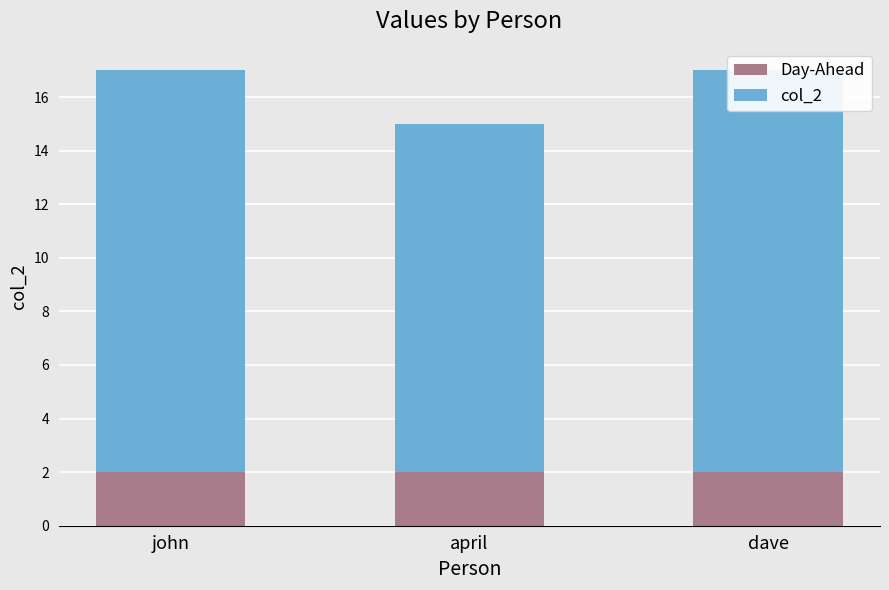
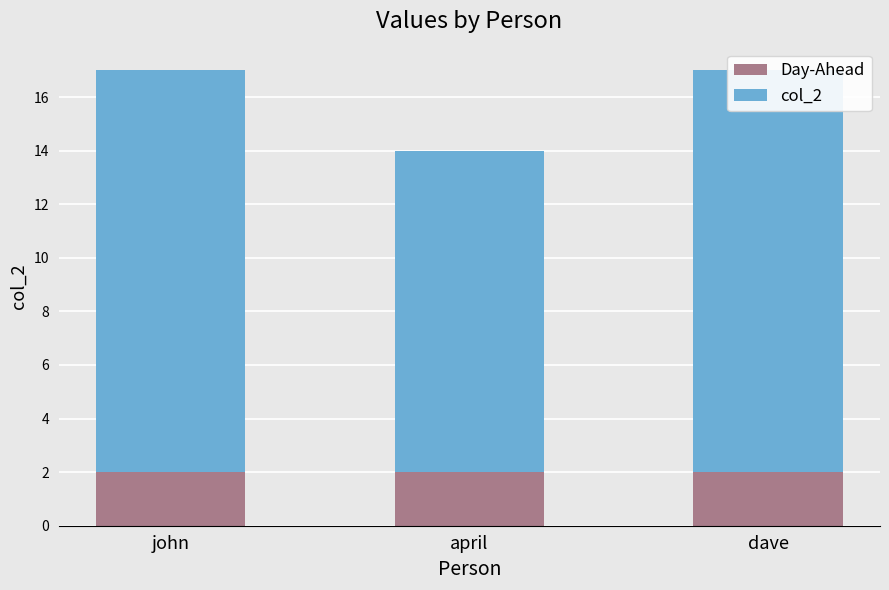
col_2, april: 13 -> 12
